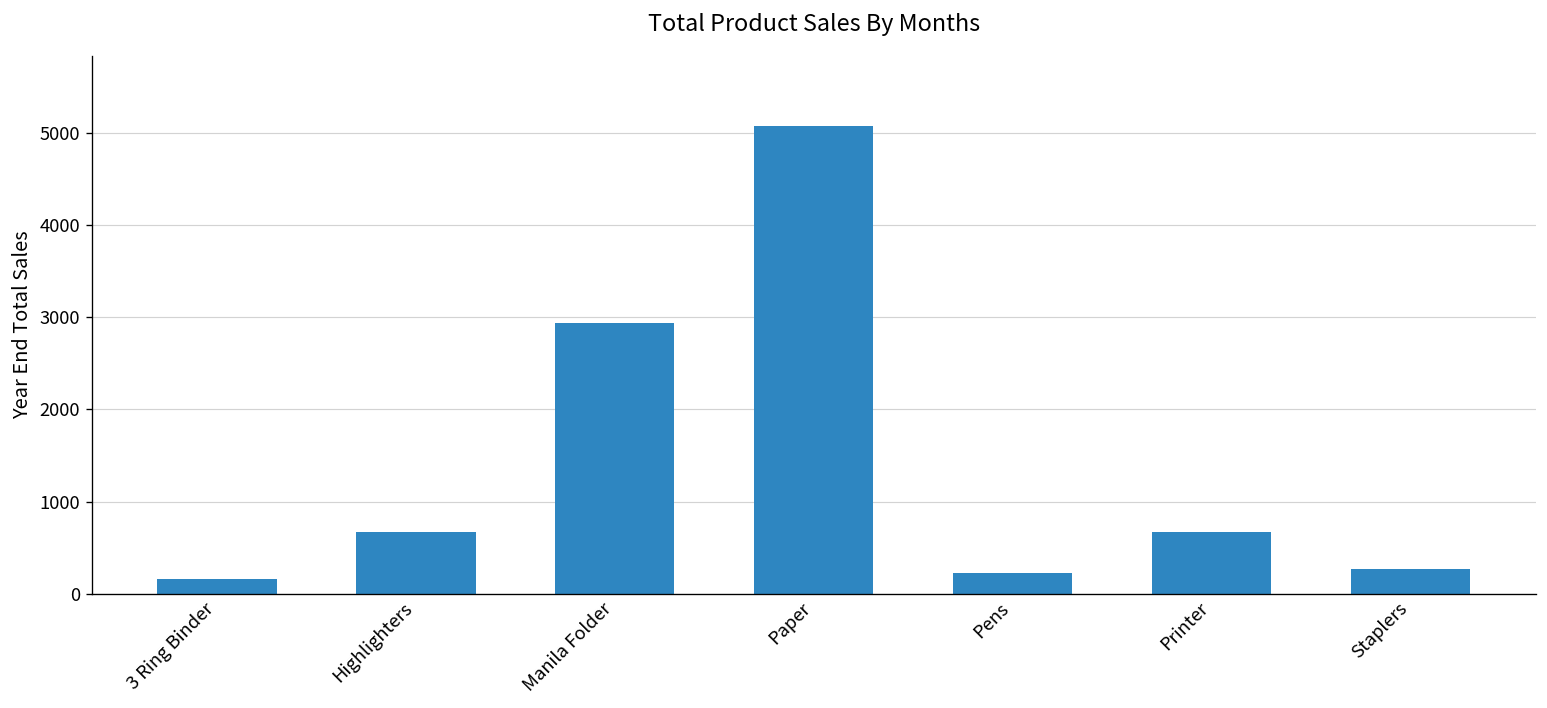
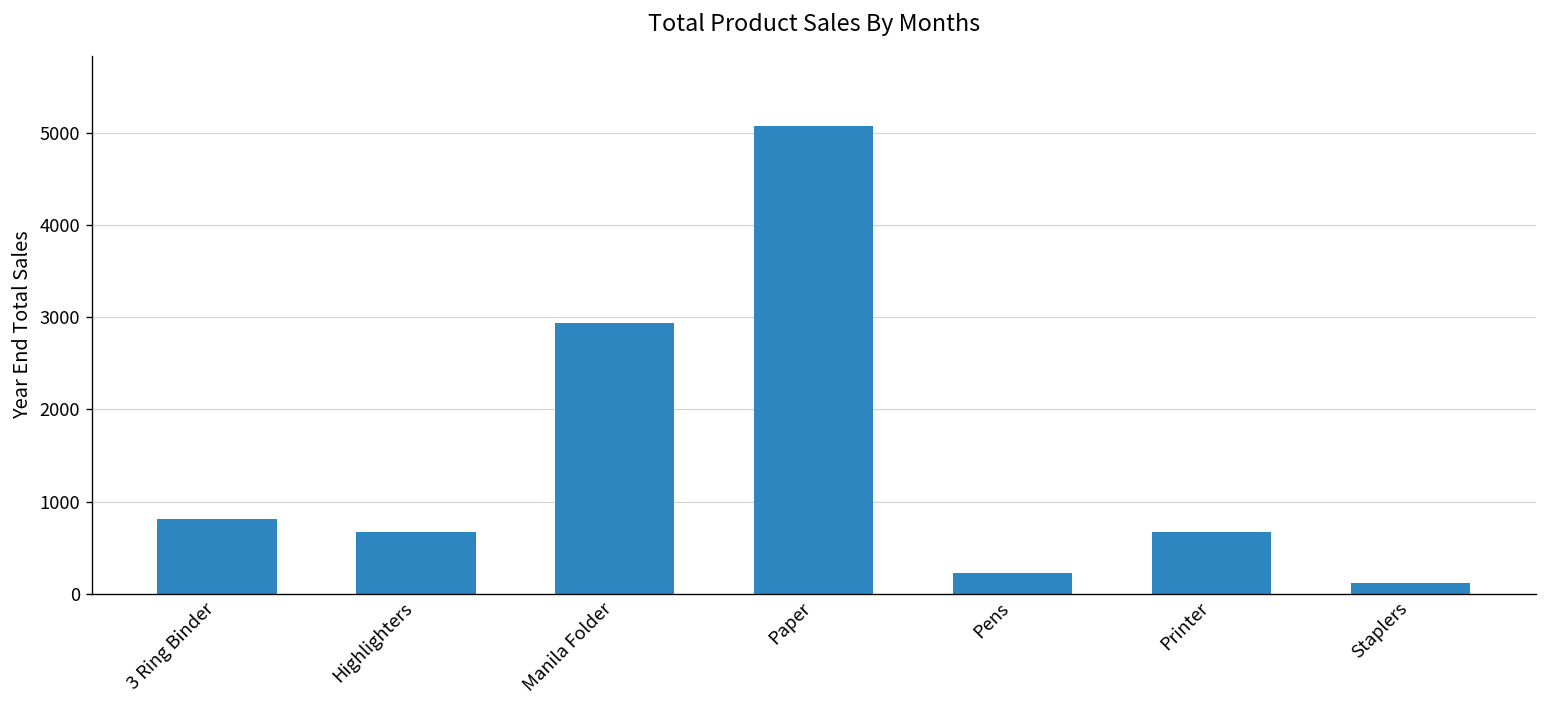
3 Ring Binder: 200 -> 800
Staplers: 300 -> 100
